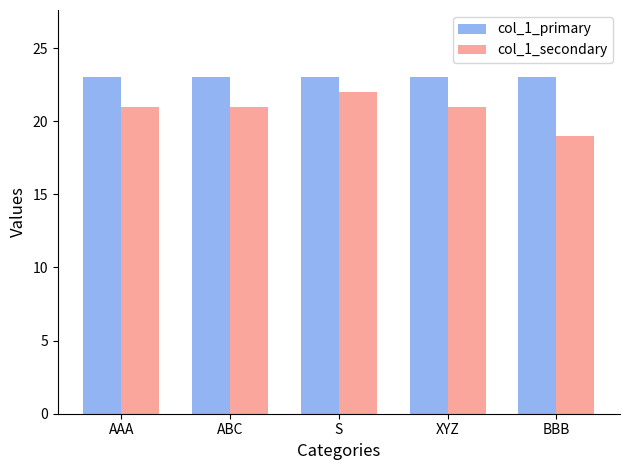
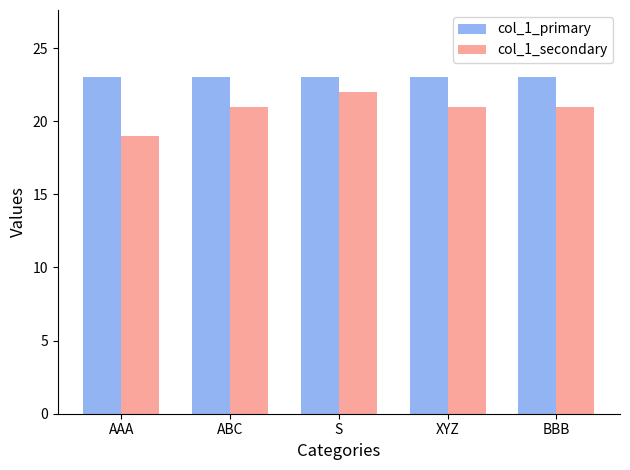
col_1_secondary, AAA: 21 -> 19
col_1_secondary, BBB: 19 -> 21
